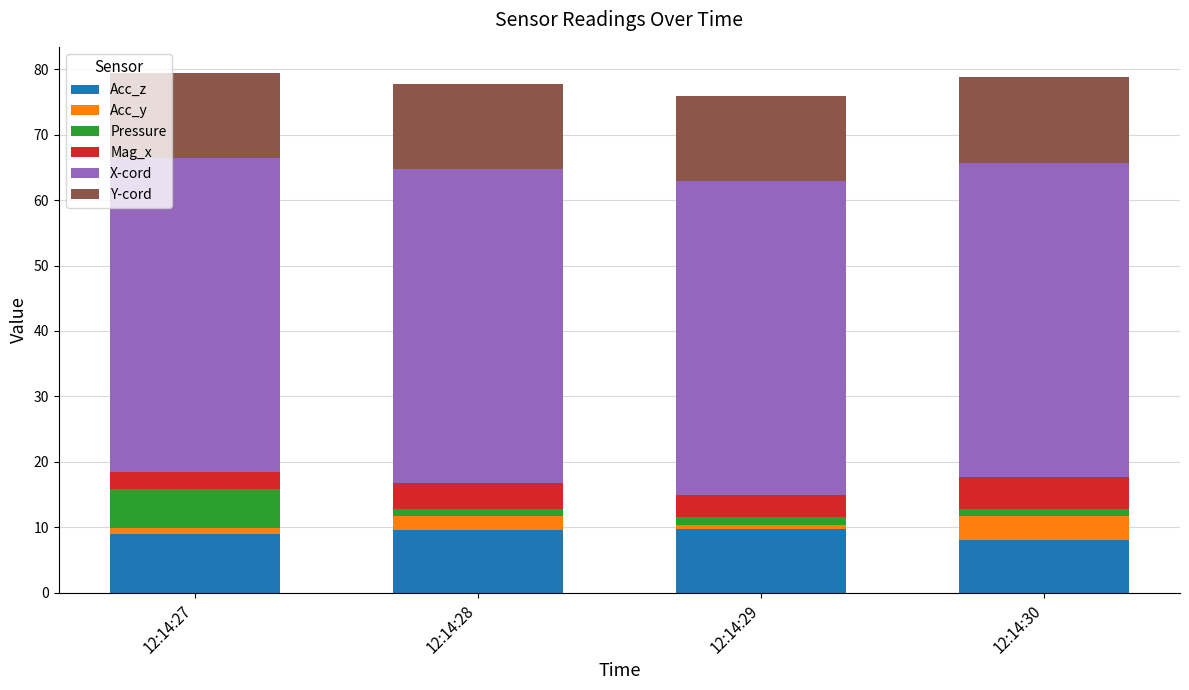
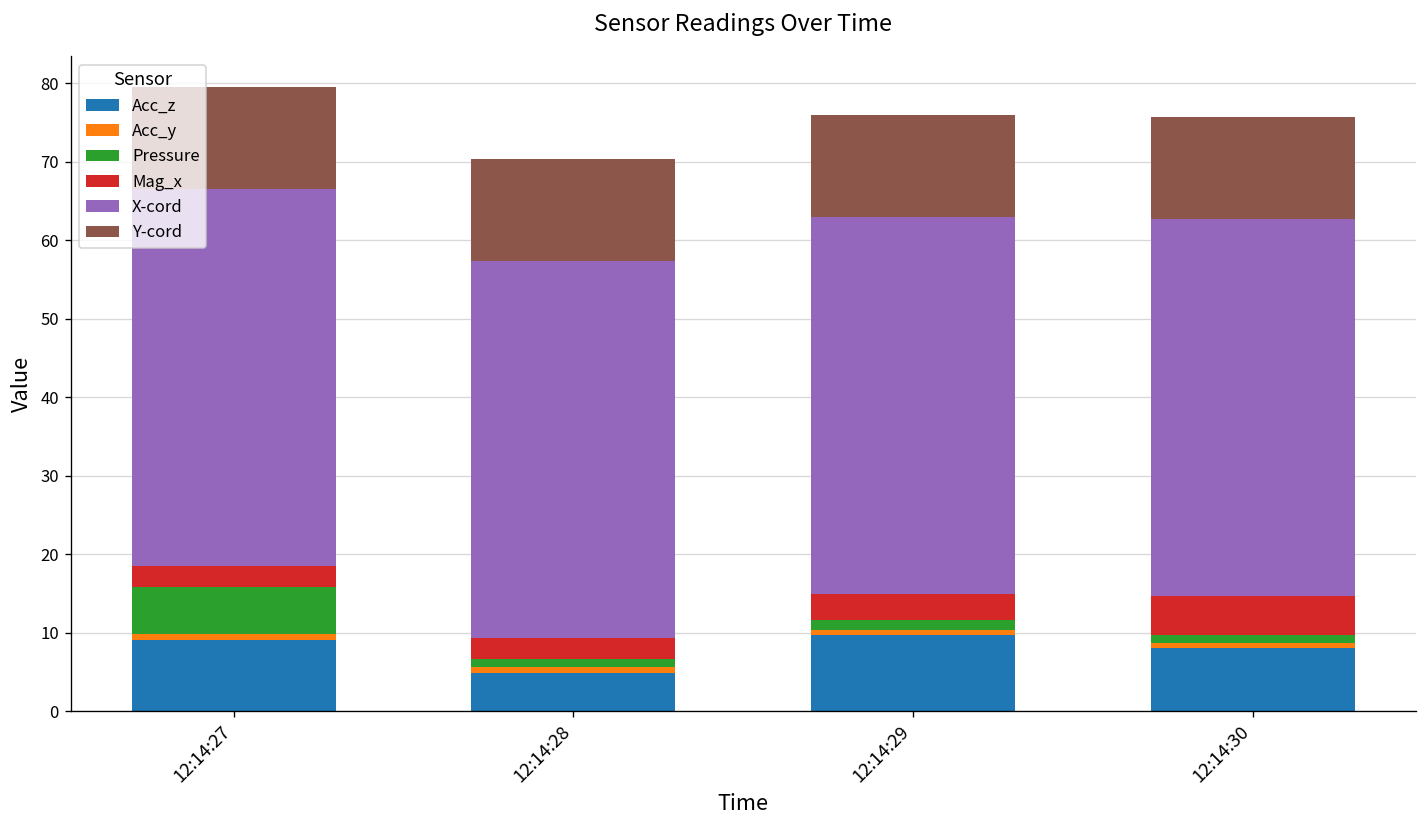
Acc_z, 12:14:28: 10 -> 5
Acc_y, 12:14:28: 2 -> 1
Mag_x, 12:14:28: 4 -> 3
Acc_y, 12:14:30: 4 -> 1
